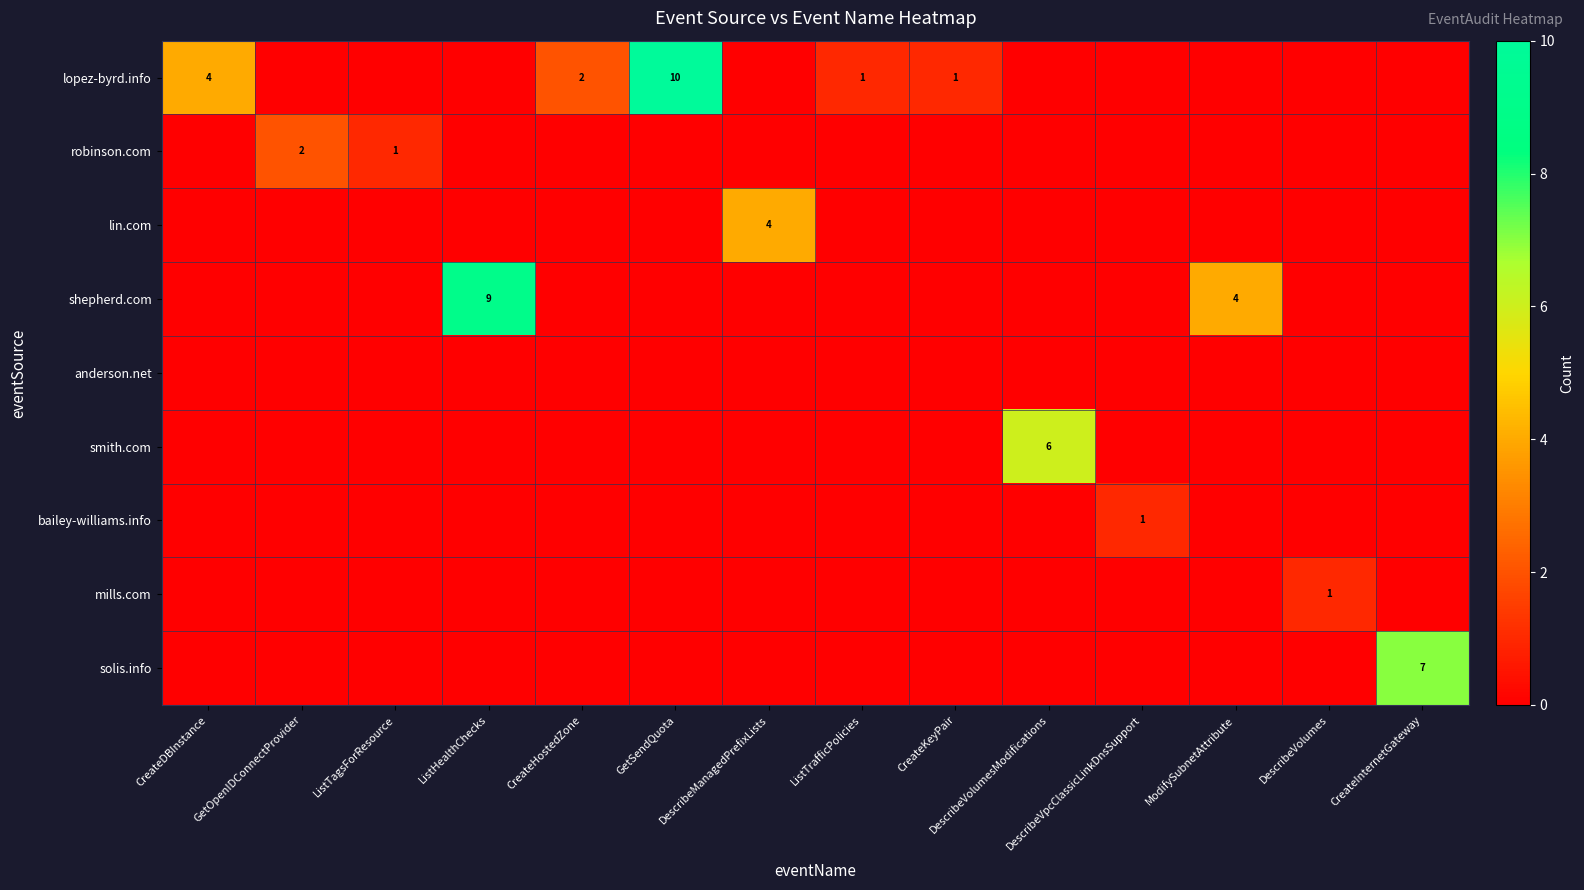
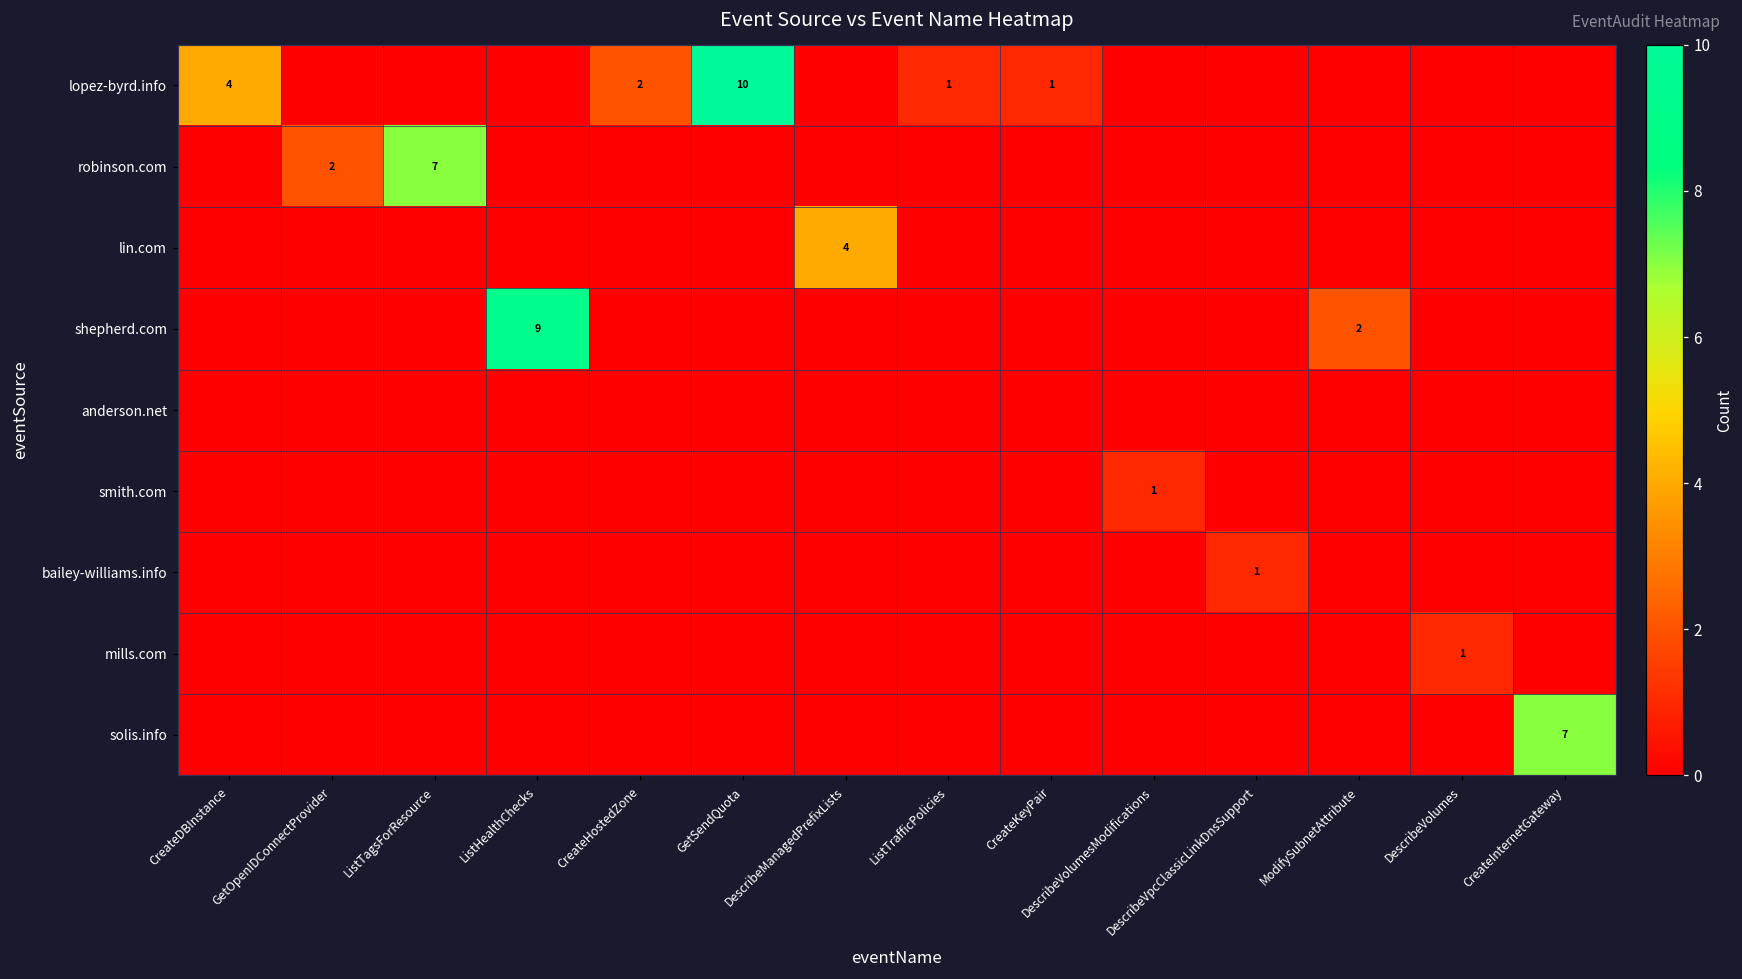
robinson.com, ListTagsForResource: 1 -> 7
shepherd.com, ModifySubnetAttribute: 4 -> 2
smith.com, DescribeVolumesModifications: 6 -> 1
